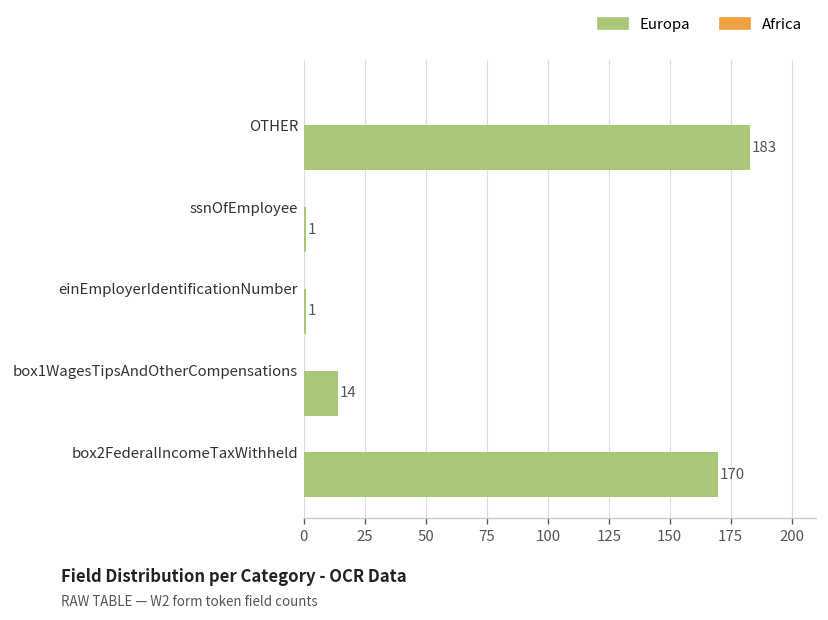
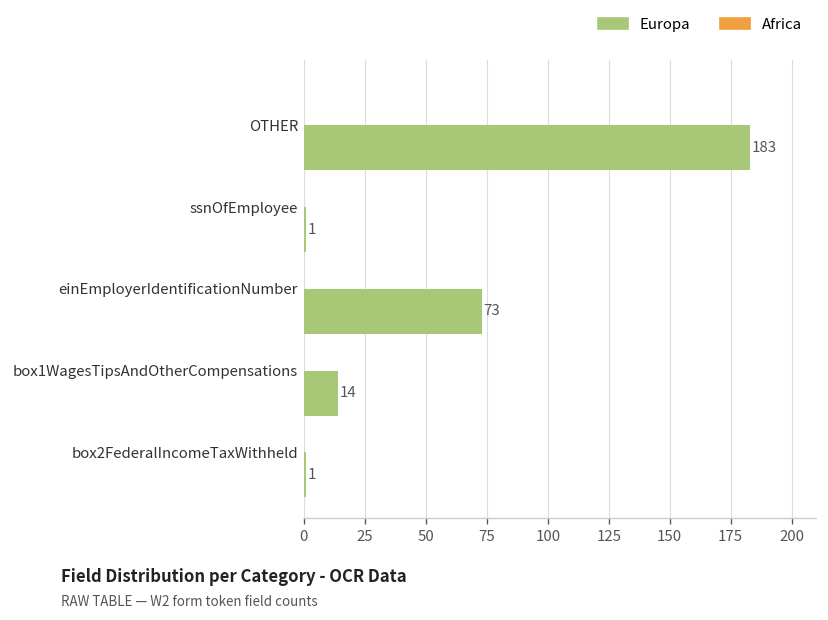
Europa, einEmployerIdentificationNumber: 1 -> 73
Europa, box2FederalIncomeTaxWithheld: 170 -> 1
